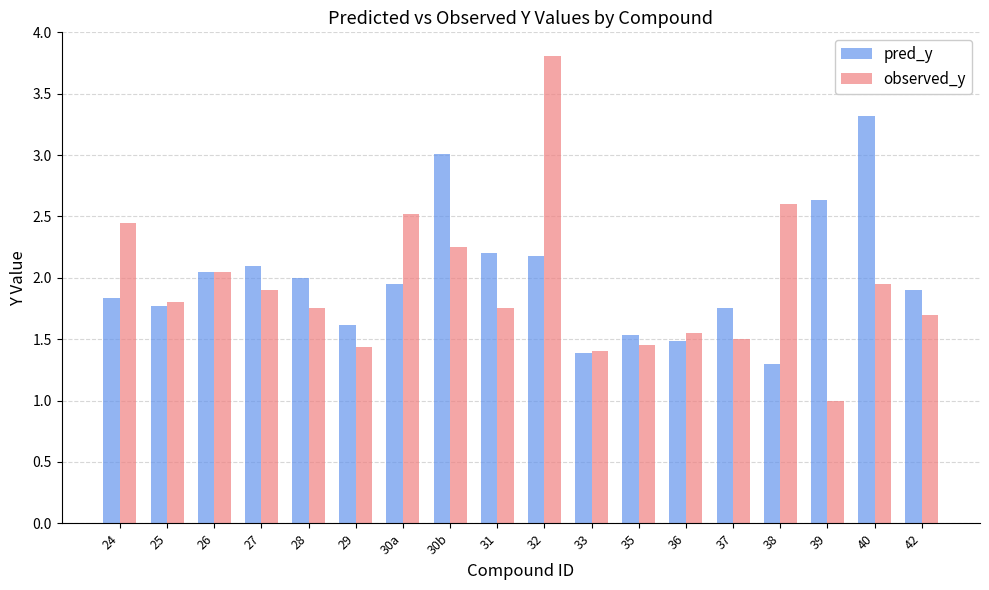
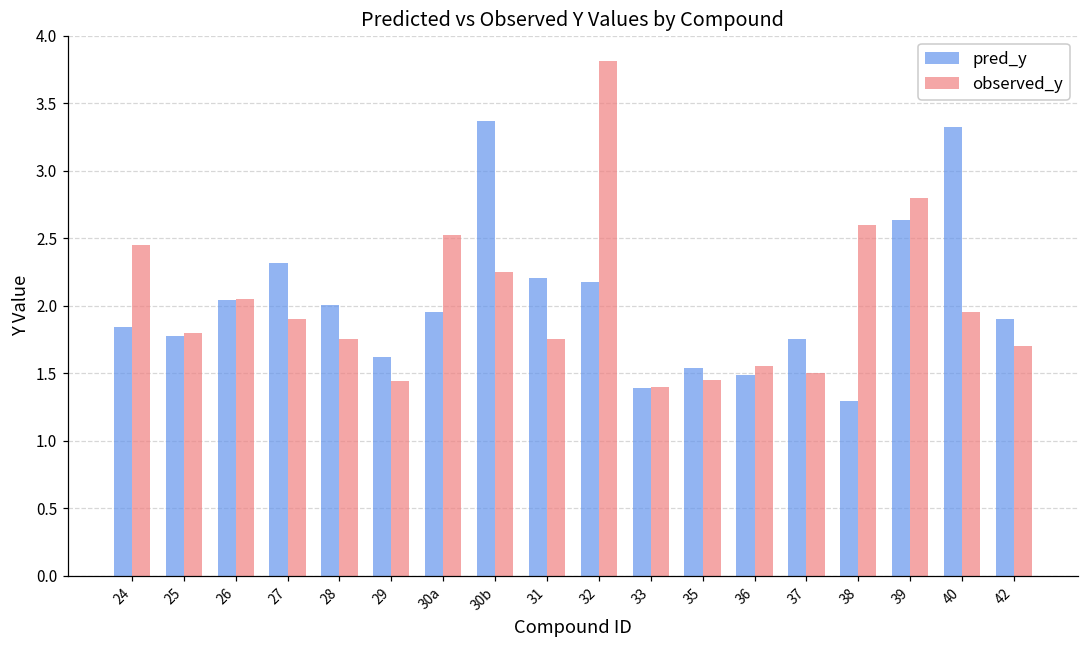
pred_y, 27: 2.10 -> 2.32
pred_y, 30b: 3.00 -> 3.36
observed_y, 39: 1.0 -> 2.8
